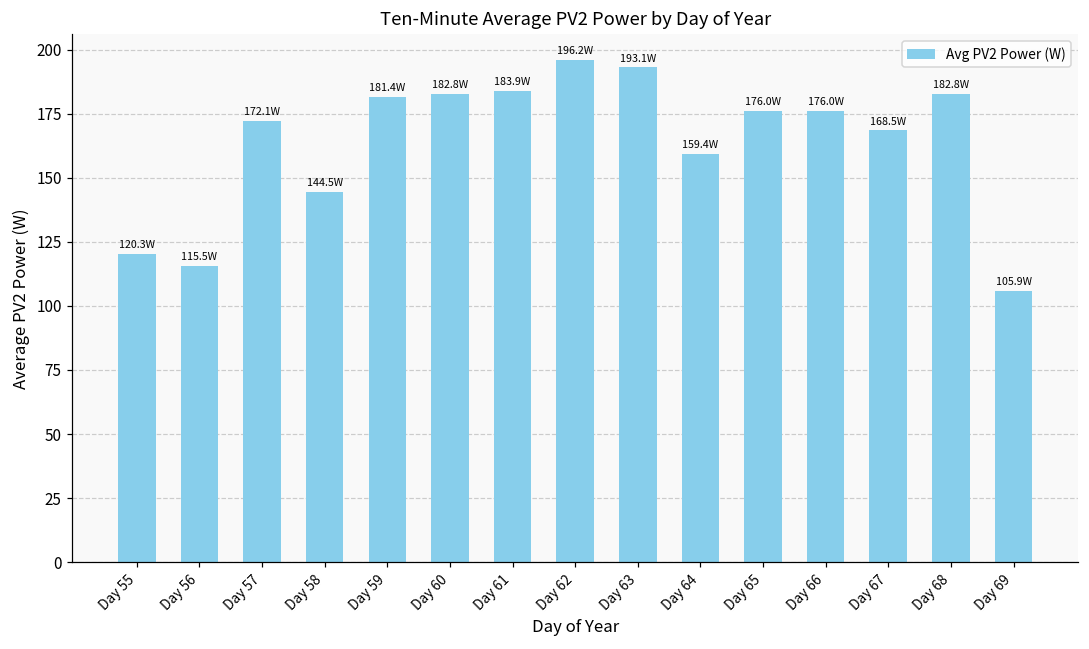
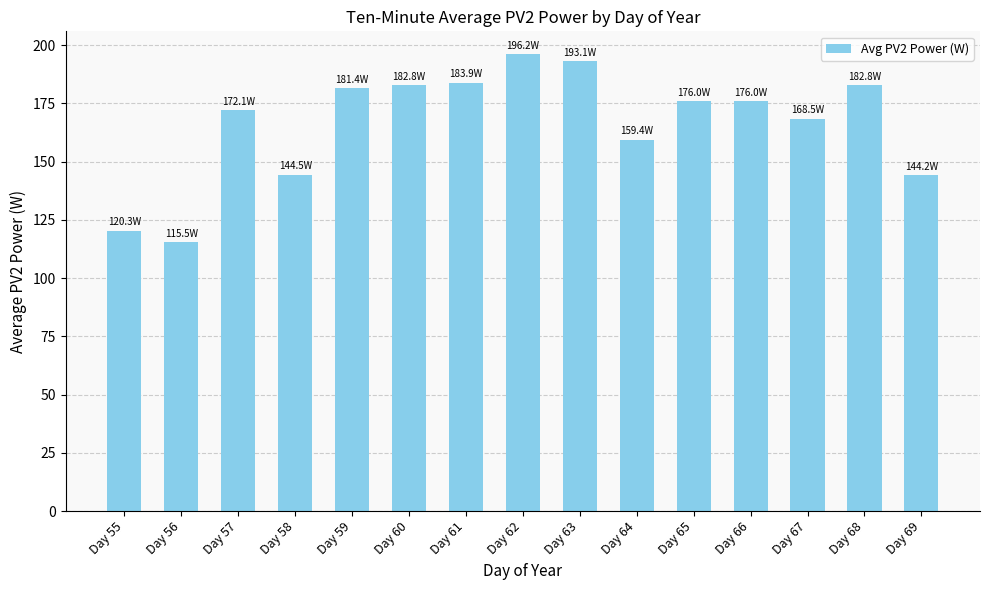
Day 69: 105.9W -> 144.2W
